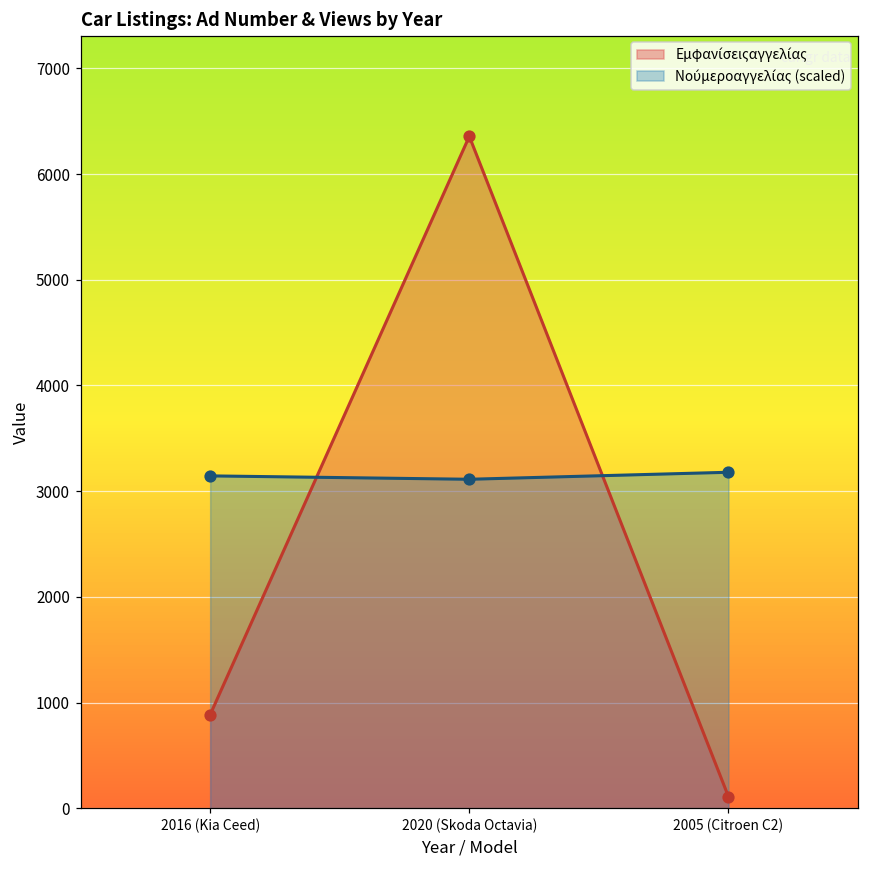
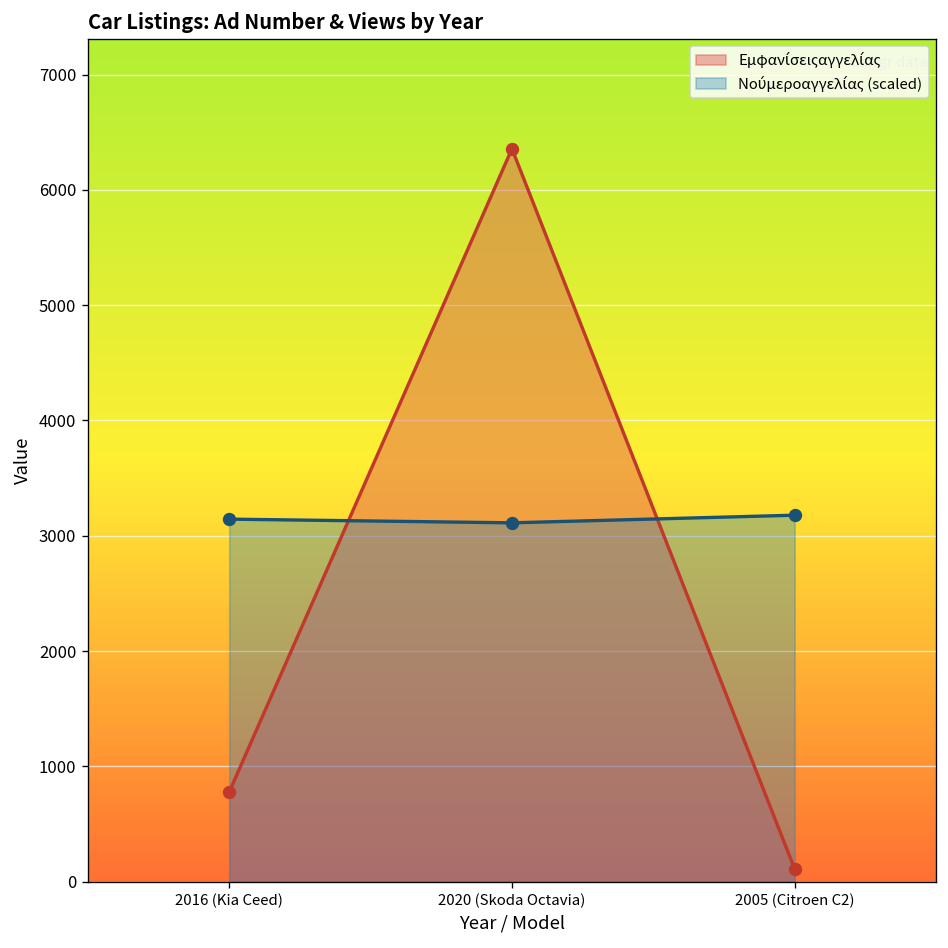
Εμφανίσειςαγγελίας, 2016 (Kia Ceed): 900 -> 800
